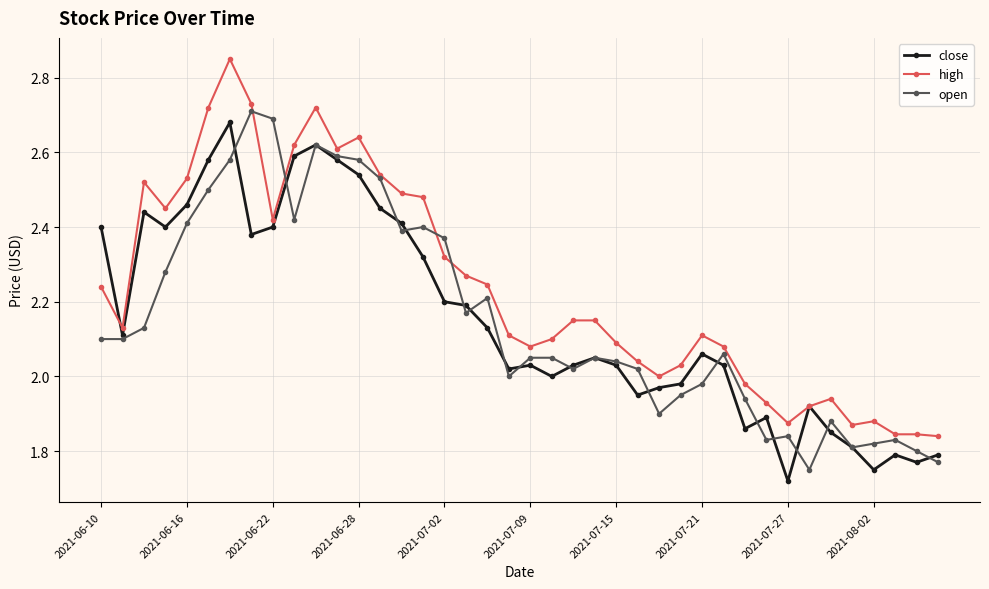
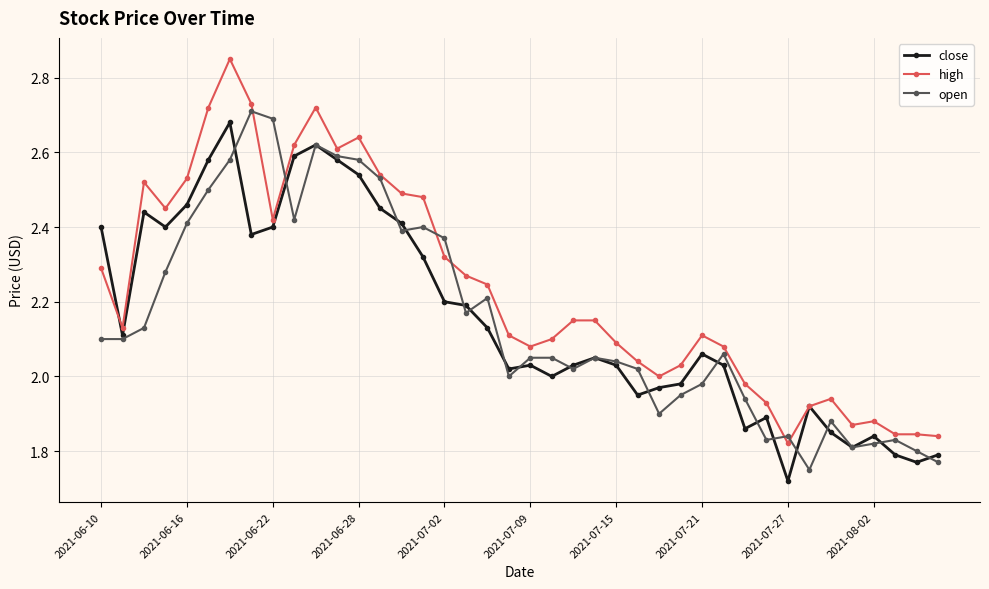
high, 2021-06-10: 2.24 -> 2.29
high, 2021-07-27: 1.88 -> 1.82
close, 2021-08-02: 1.75 -> 1.84
